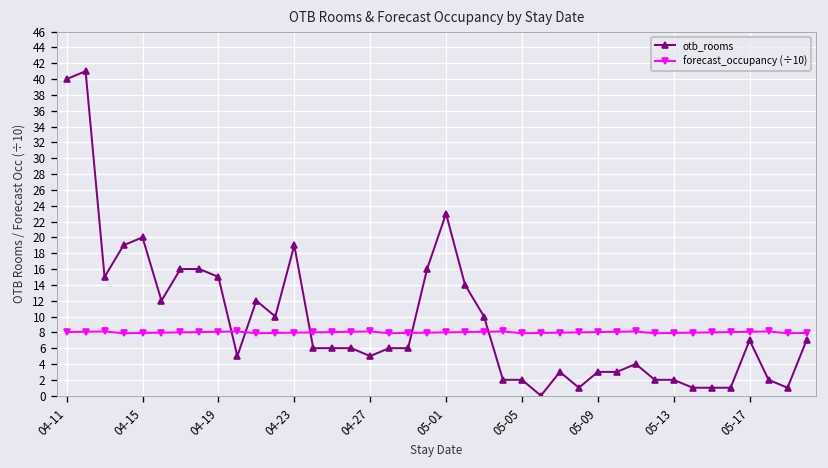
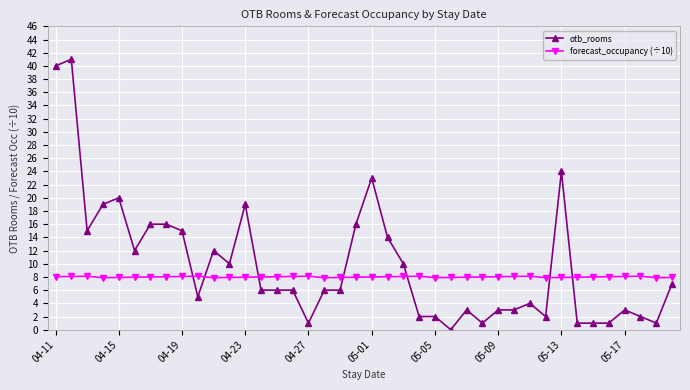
otb_rooms, 04-27: 5 -> 1
otb_rooms, 05-13: 2 -> 24
otb_rooms, 05-17: 7 -> 3
